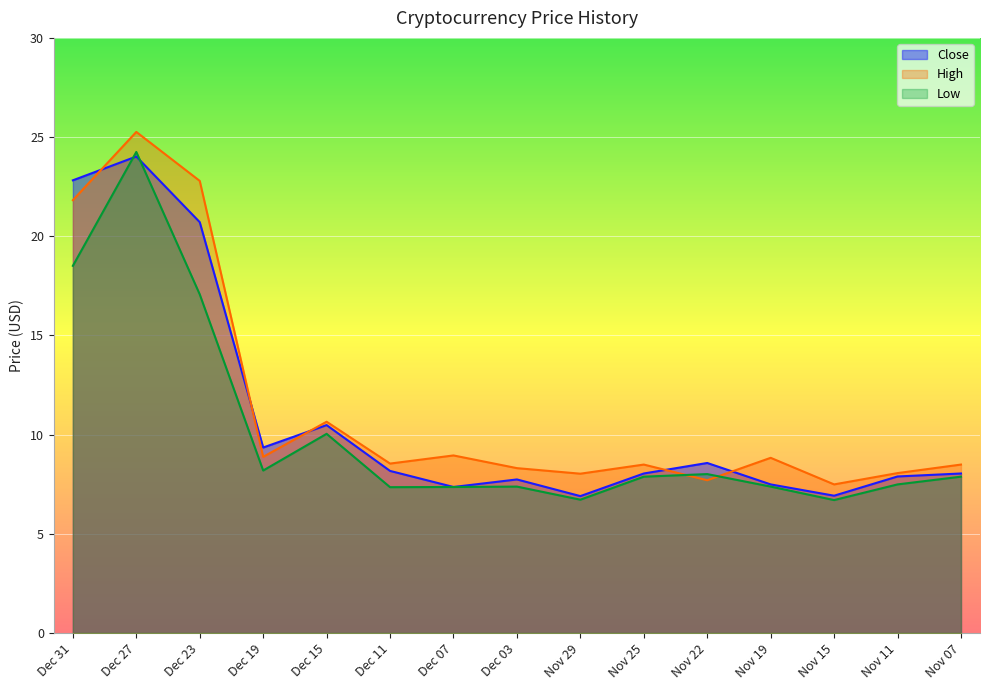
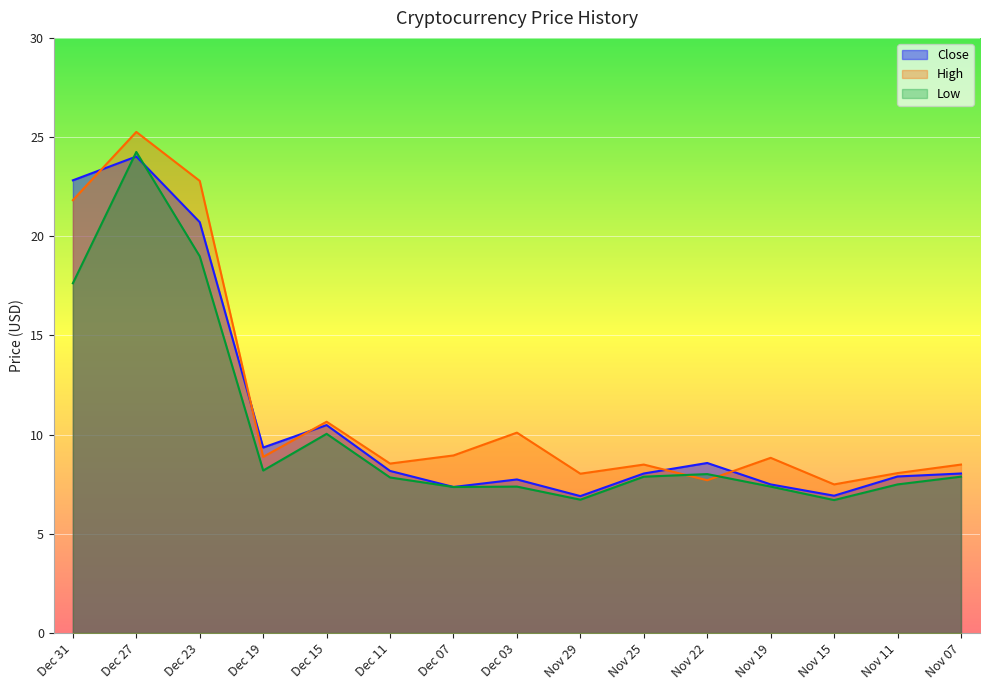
Low, Dec 31: 18.5 -> 17.6
Low, Dec 23: 17.1 -> 19.0
Low, Dec 11: 7.4 -> 7.8
High, Dec 03: 8.3 -> 10.1
